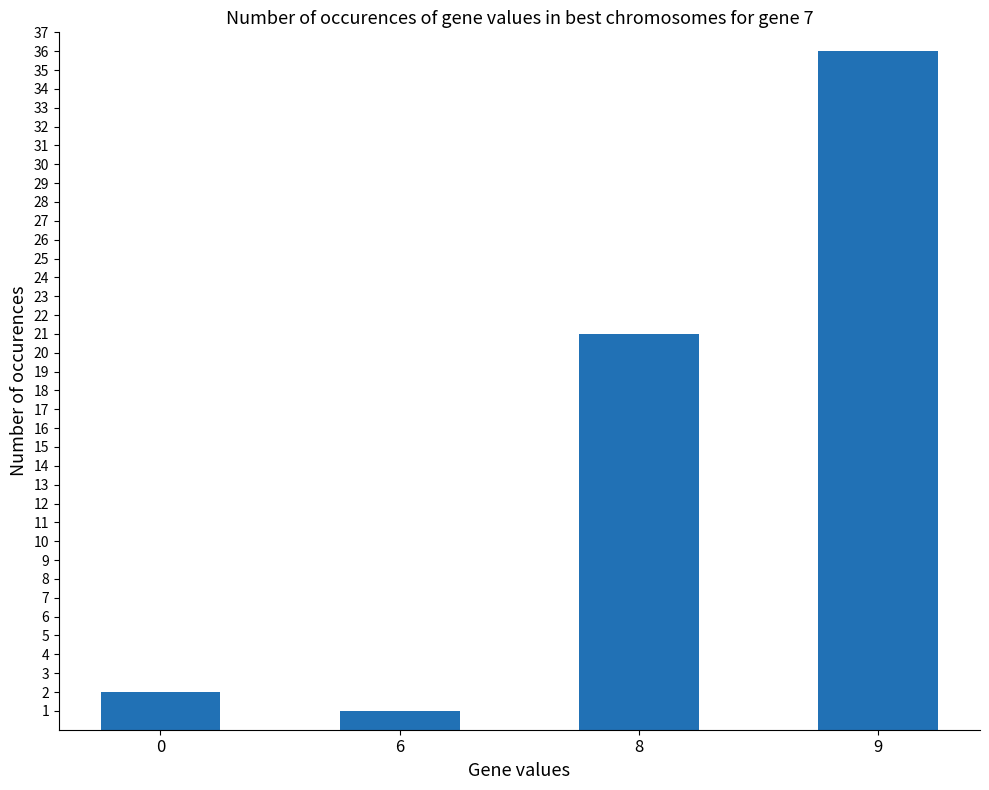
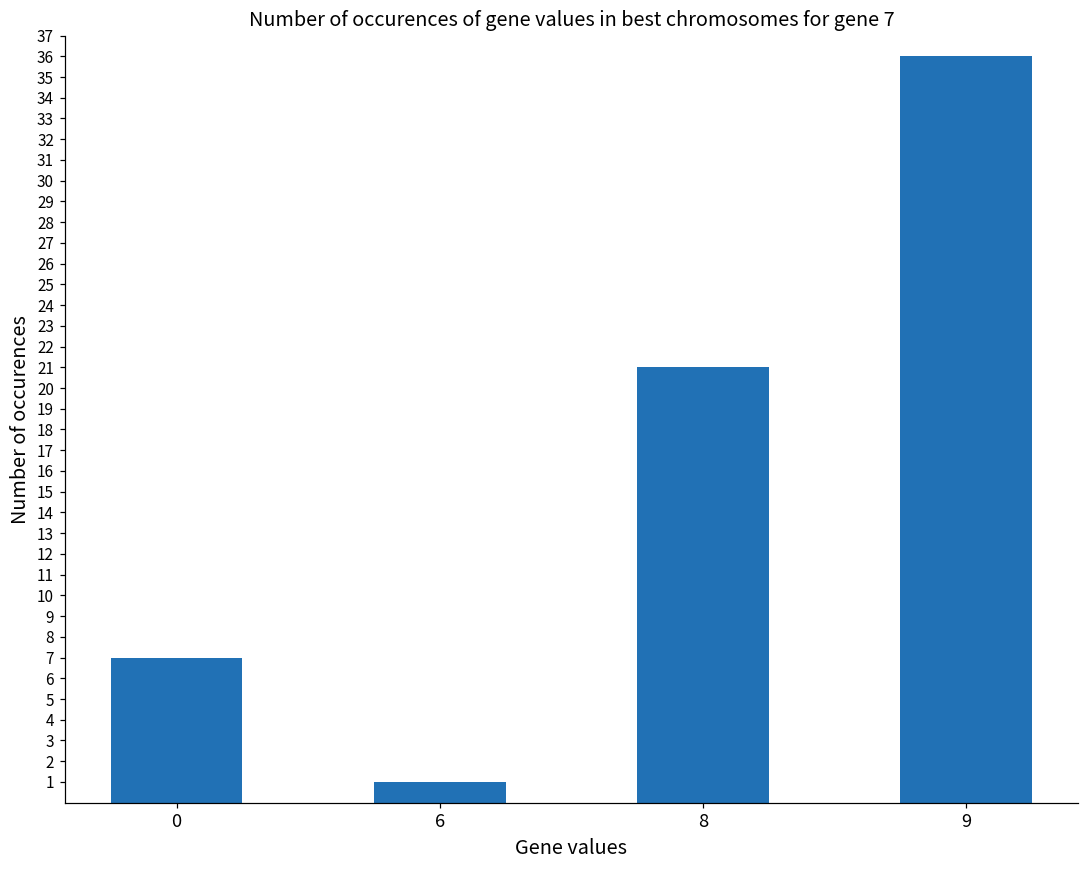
0: 2 -> 7
